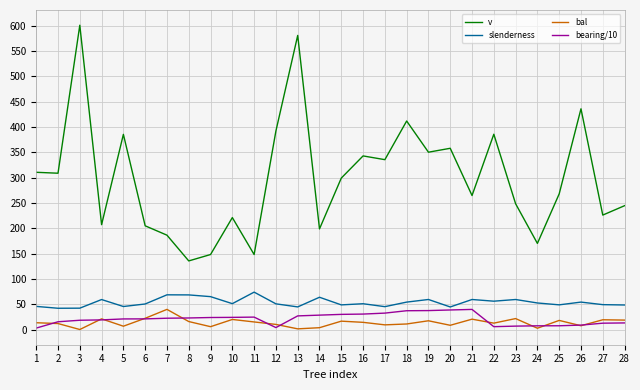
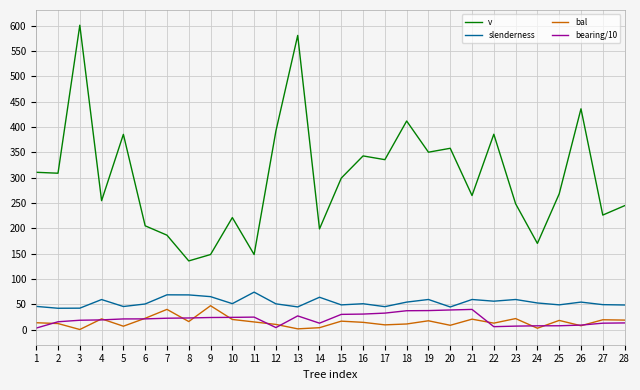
v, 4: 210 -> 250
bal, 9: 10 -> 50
bearing/10, 14: 30 -> 10
